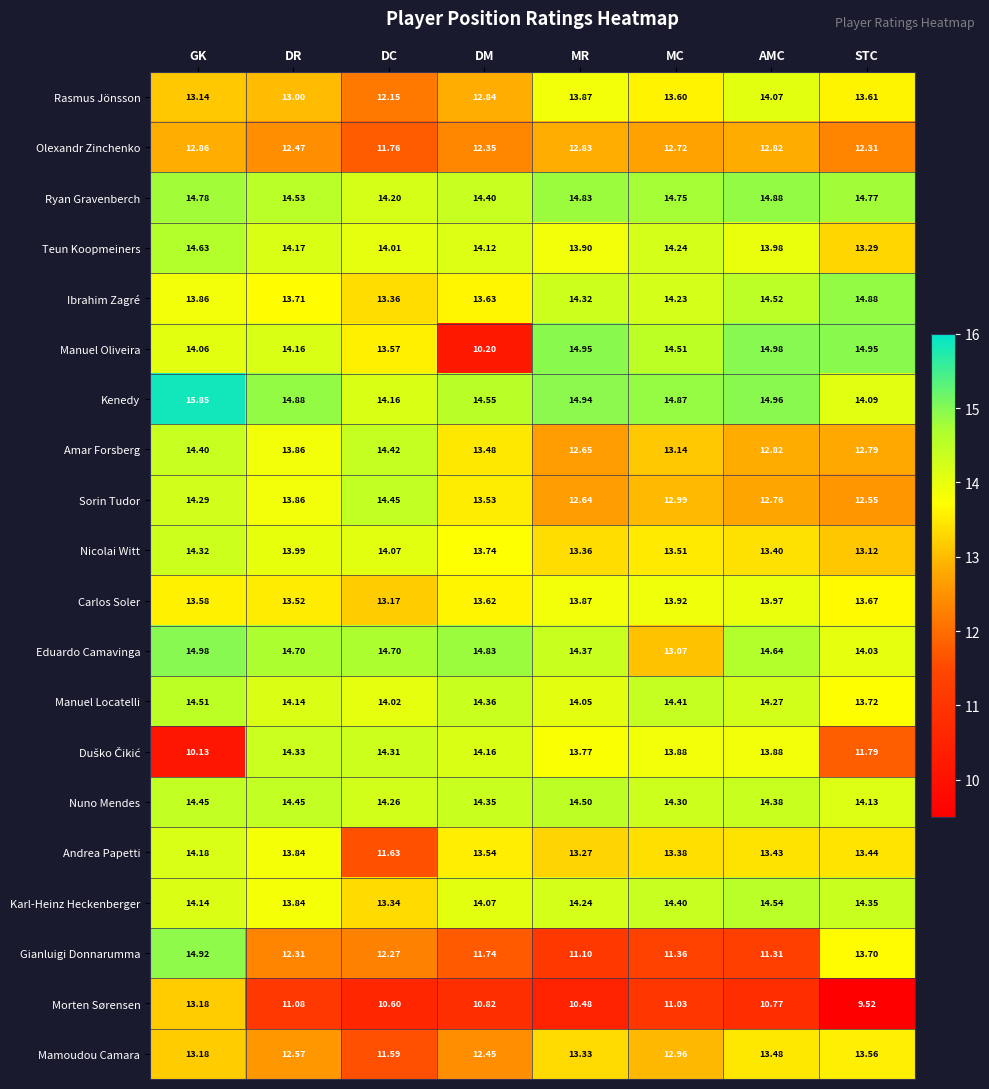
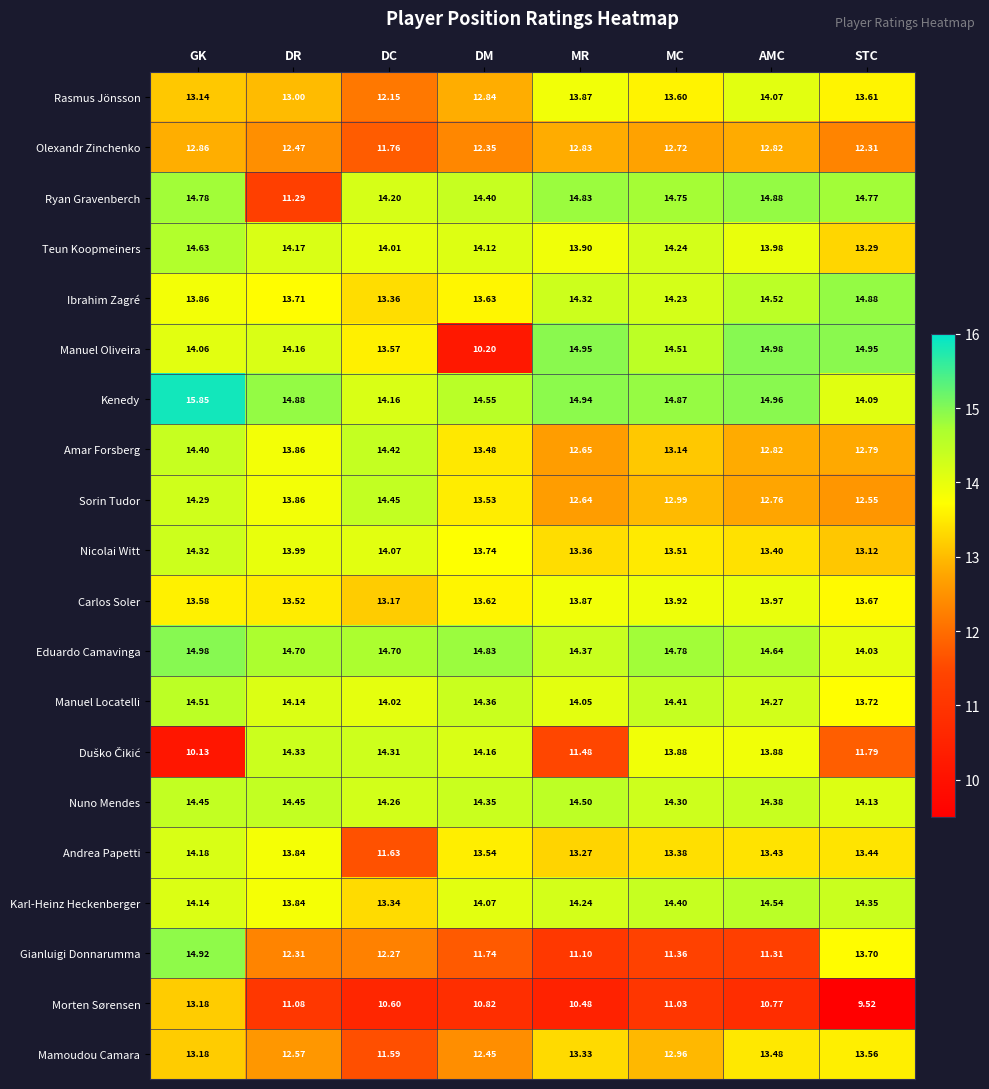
Ryan Gravenberch, DR: 14.53 -> 11.29
Eduardo Camavinga, MC: 13.07 -> 14.78
Duško Čikić, MR: 13.77 -> 11.48
